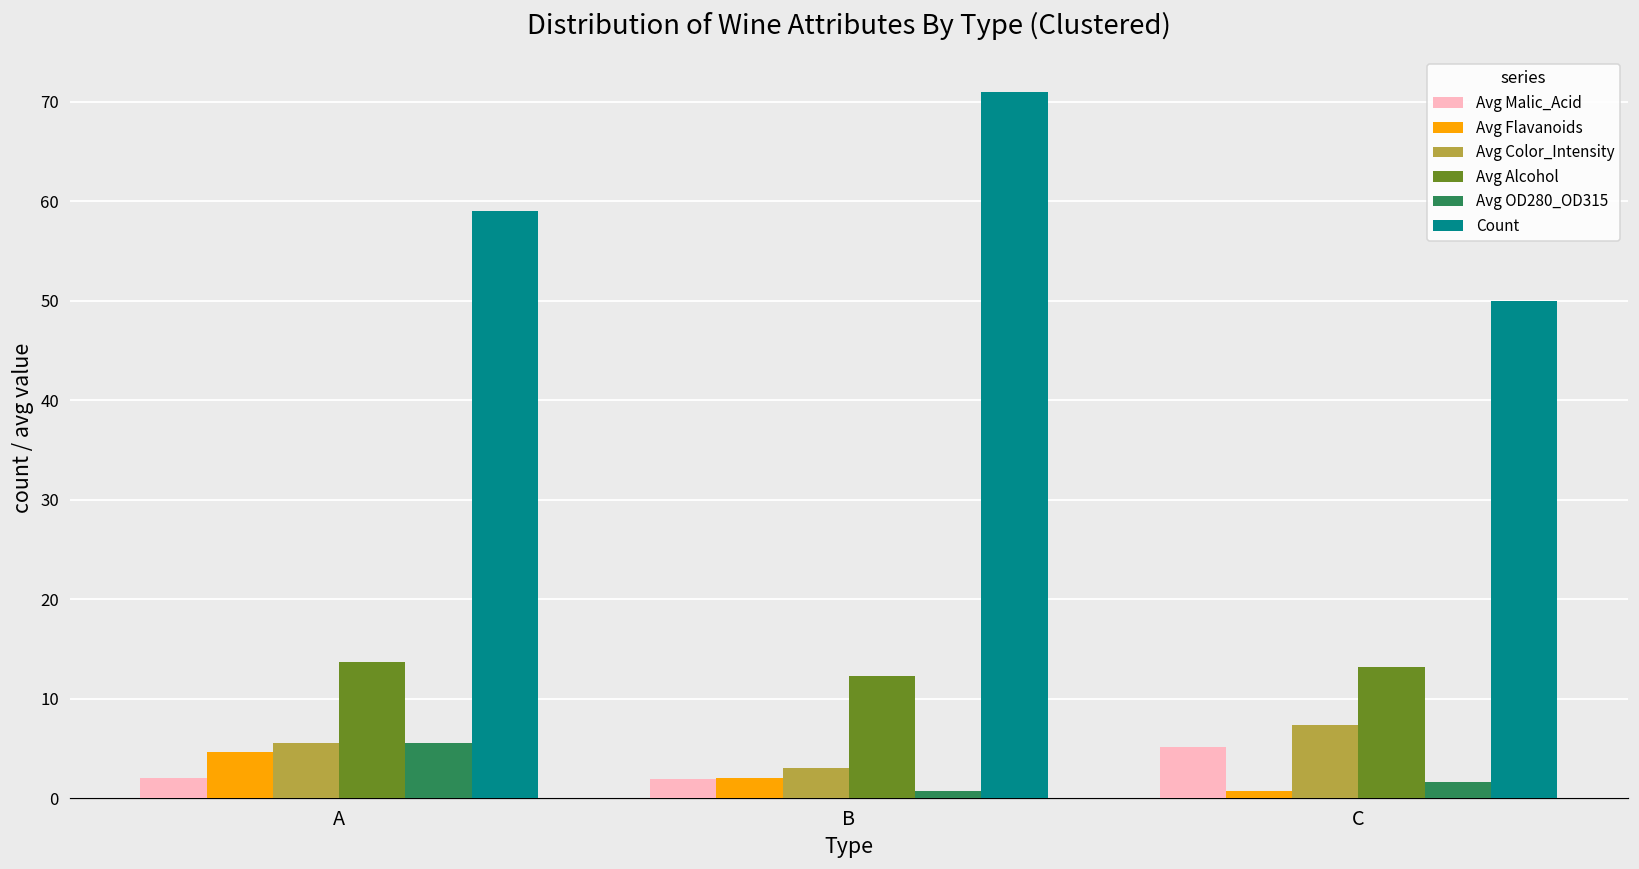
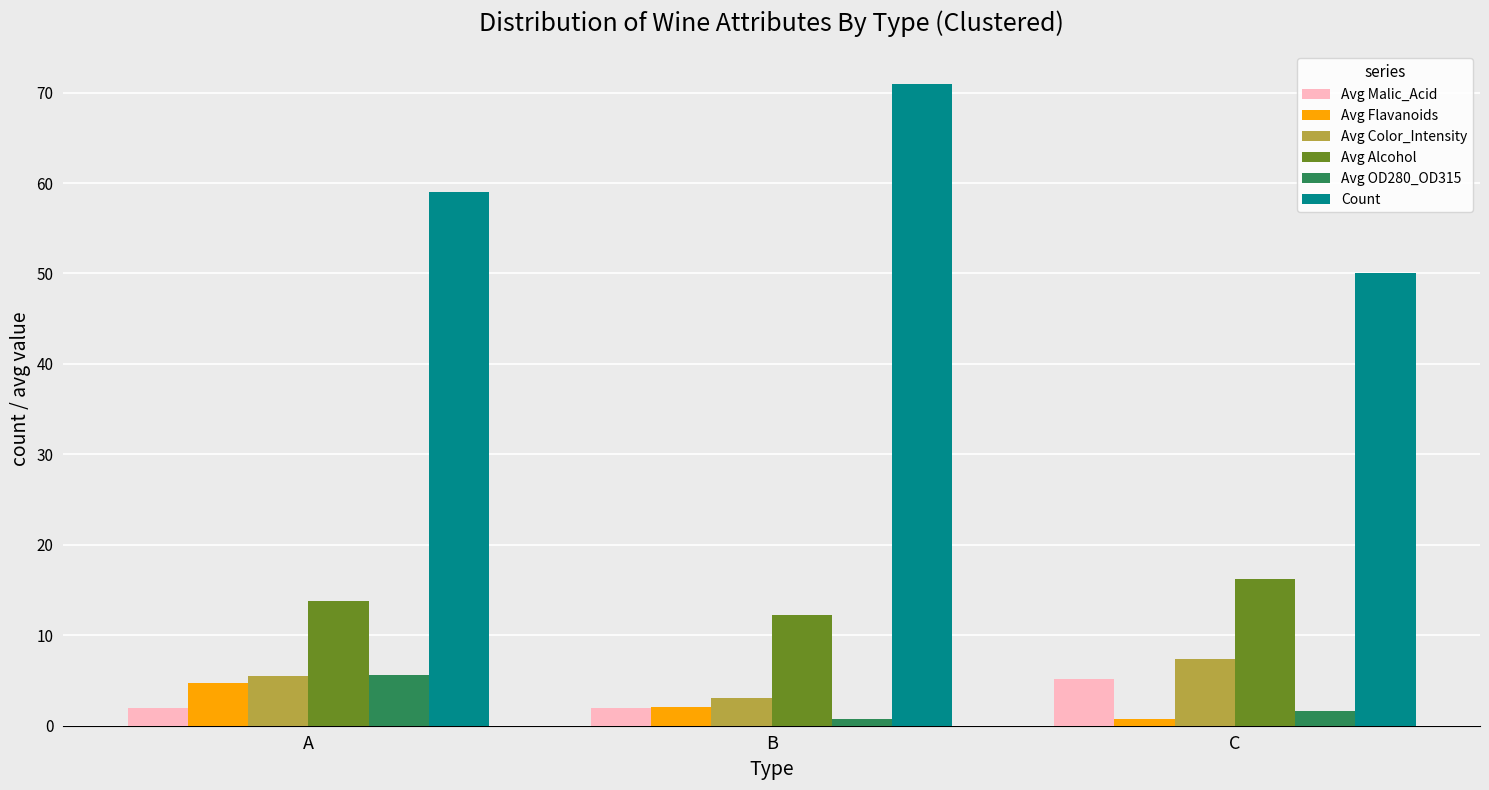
Avg Alcohol, C: 13 -> 16
